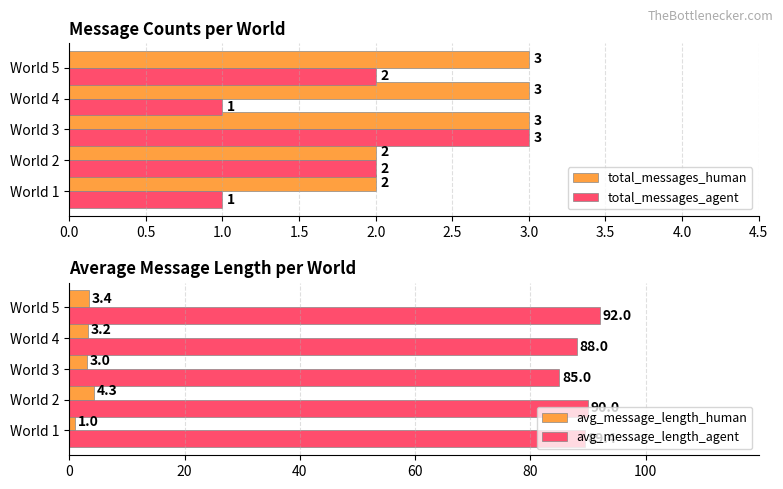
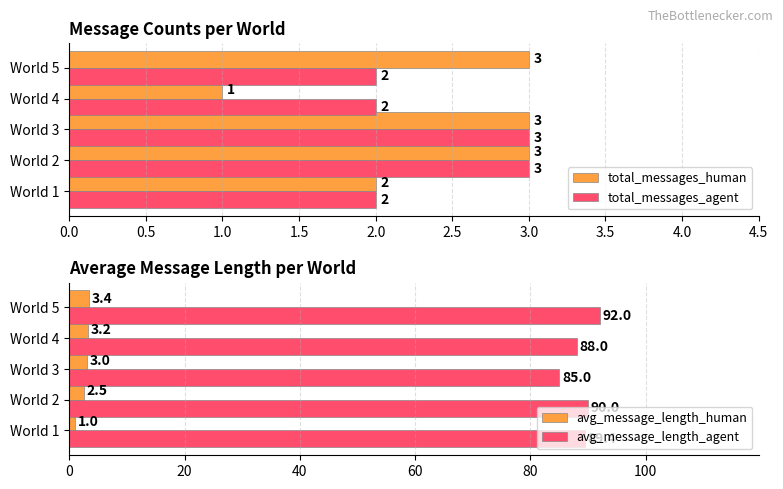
Message Counts per World, total_messages_human, World 4: 3 -> 1
Message Counts per World, total_messages_agent, World 4: 1 -> 2
Message Counts per World, total_messages_human, World 2: 2 -> 3
Message Counts per World, total_messages_agent, World 2: 2 -> 3
Message Counts per World, total_messages_agent, World 1: 1 -> 2
Average Message Length per World, avg_message_length_human, World 2: 4.3 -> 2.5
